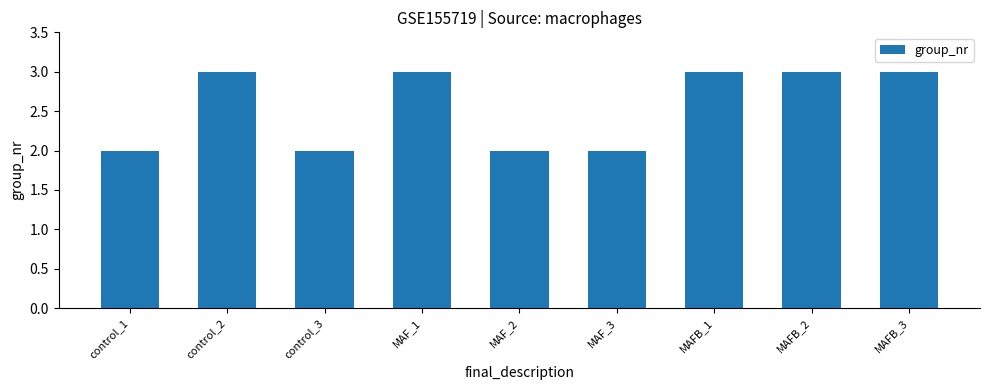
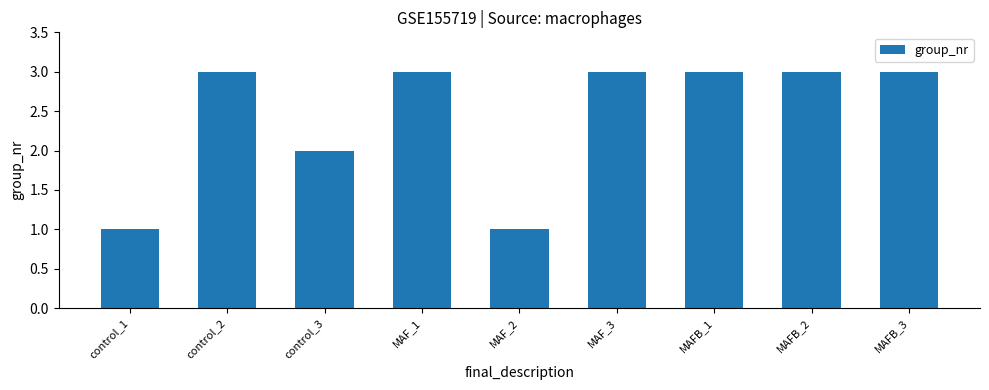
control_1: 2 -> 1
MAF_2: 2 -> 1
MAF_3: 2 -> 3
